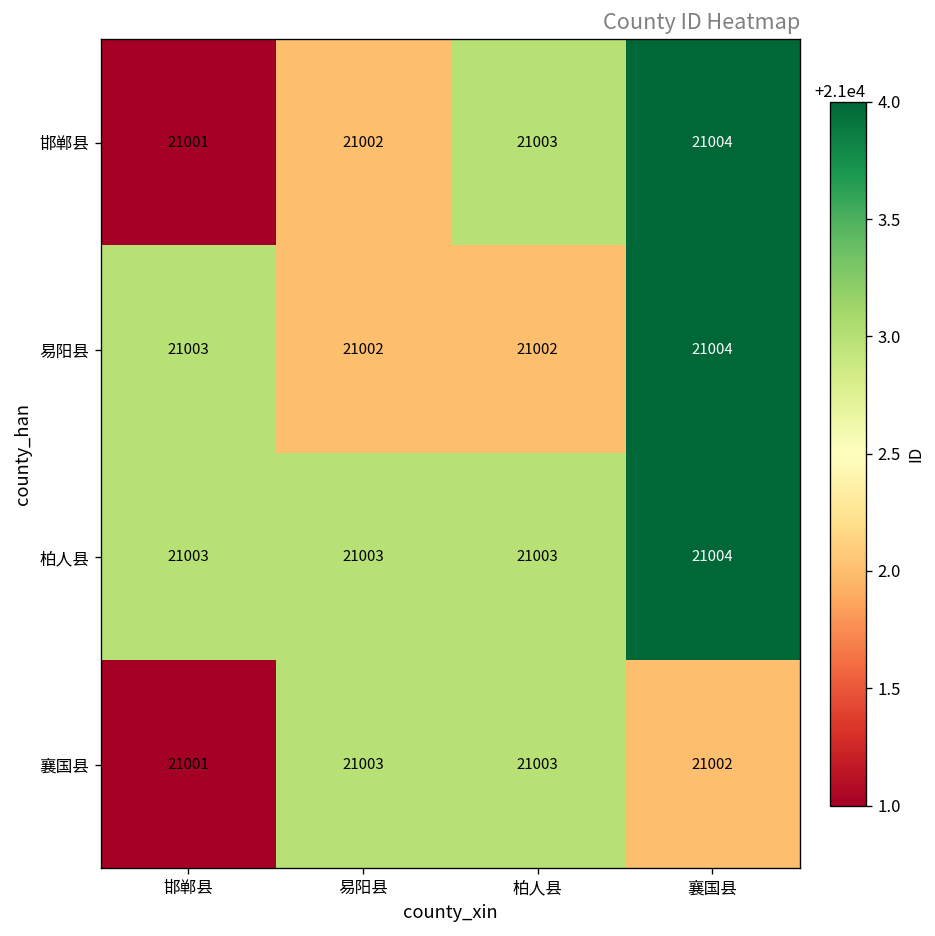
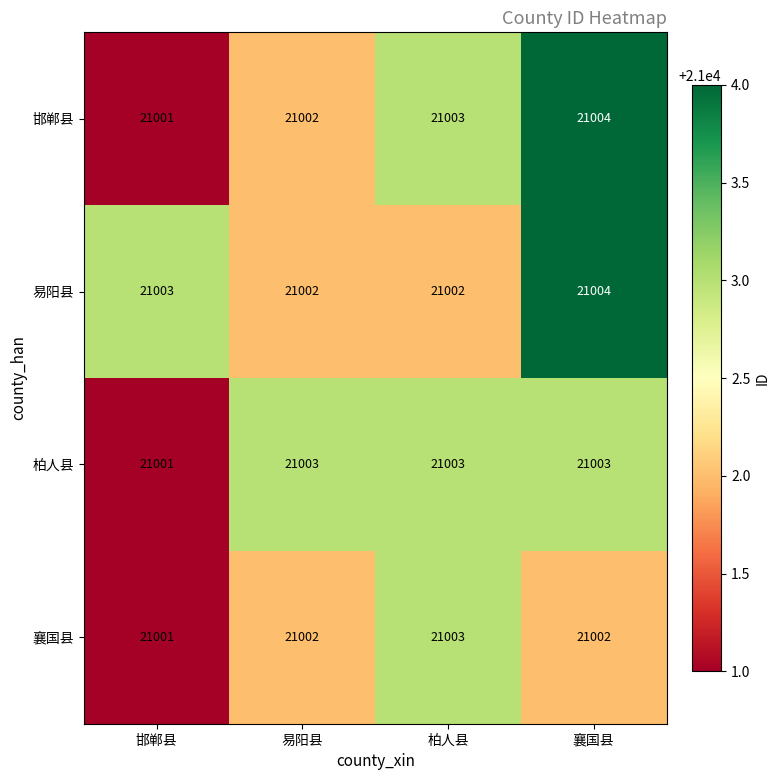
柏人县, 邯郸县: 21003 -> 21001
柏人县, 襄国县: 21004 -> 21003
襄国县, 易阳县: 21003 -> 21002
